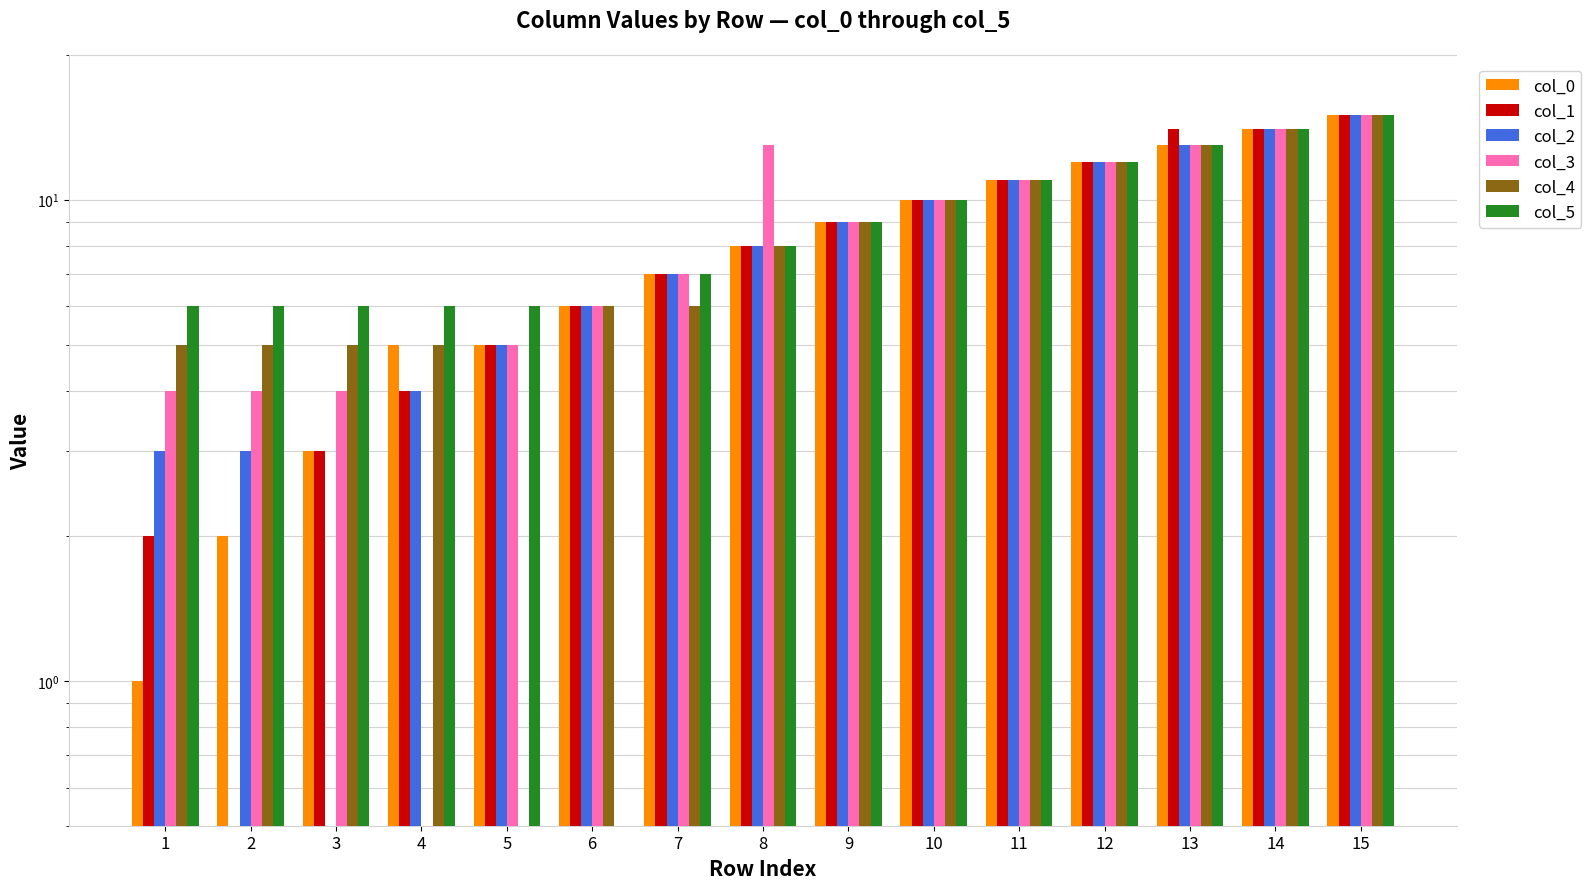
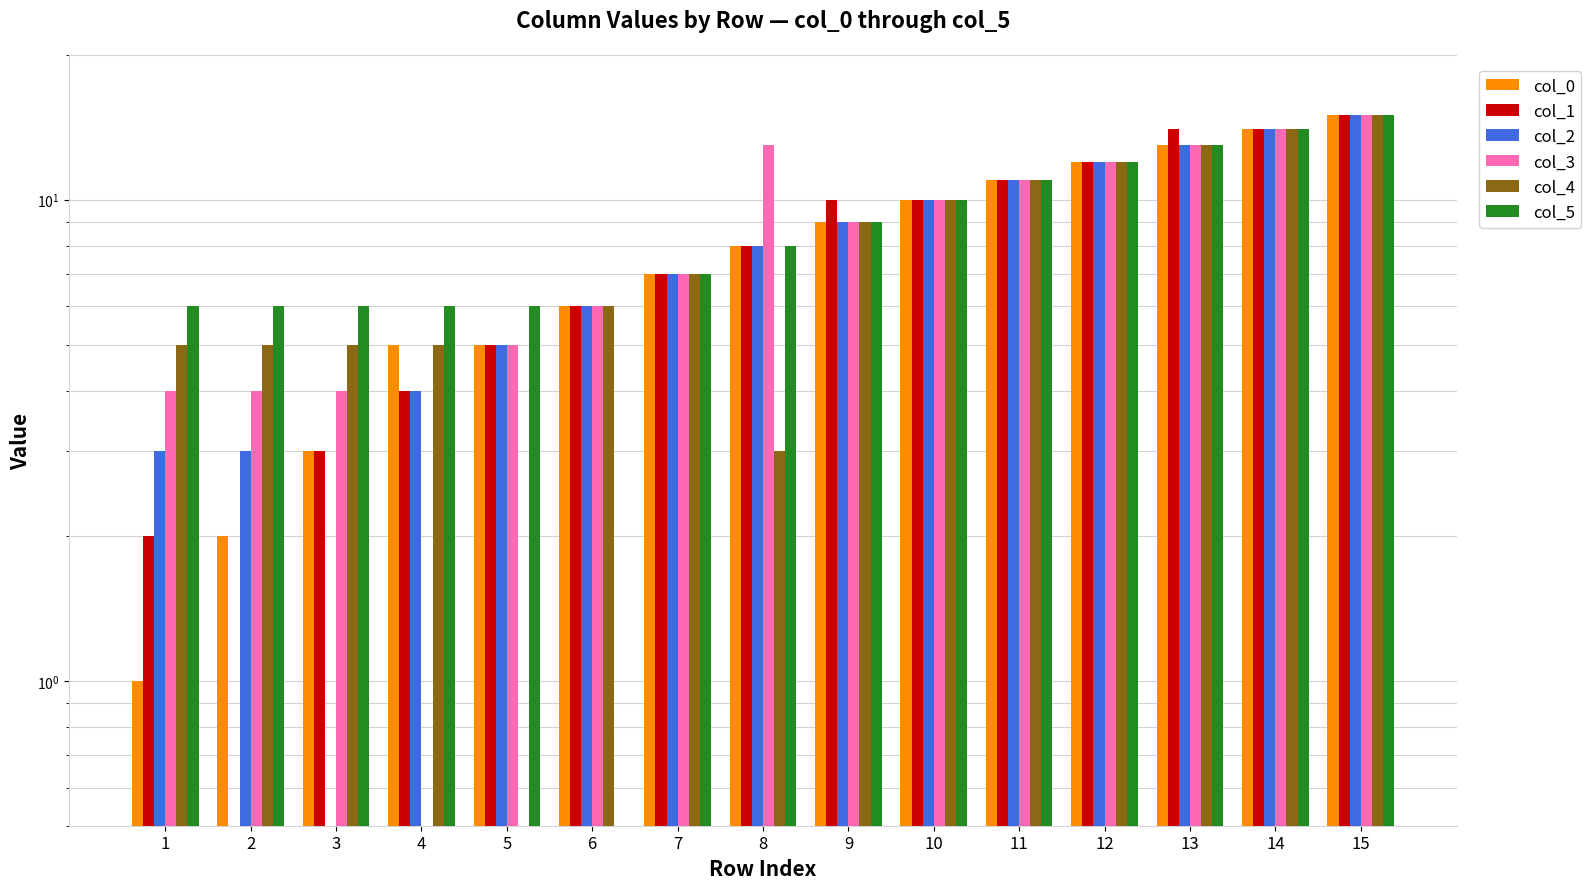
col_4, 7: 6 -> 7
col_4, 8: 8 -> 3
col_1, 9: 9 -> 10
